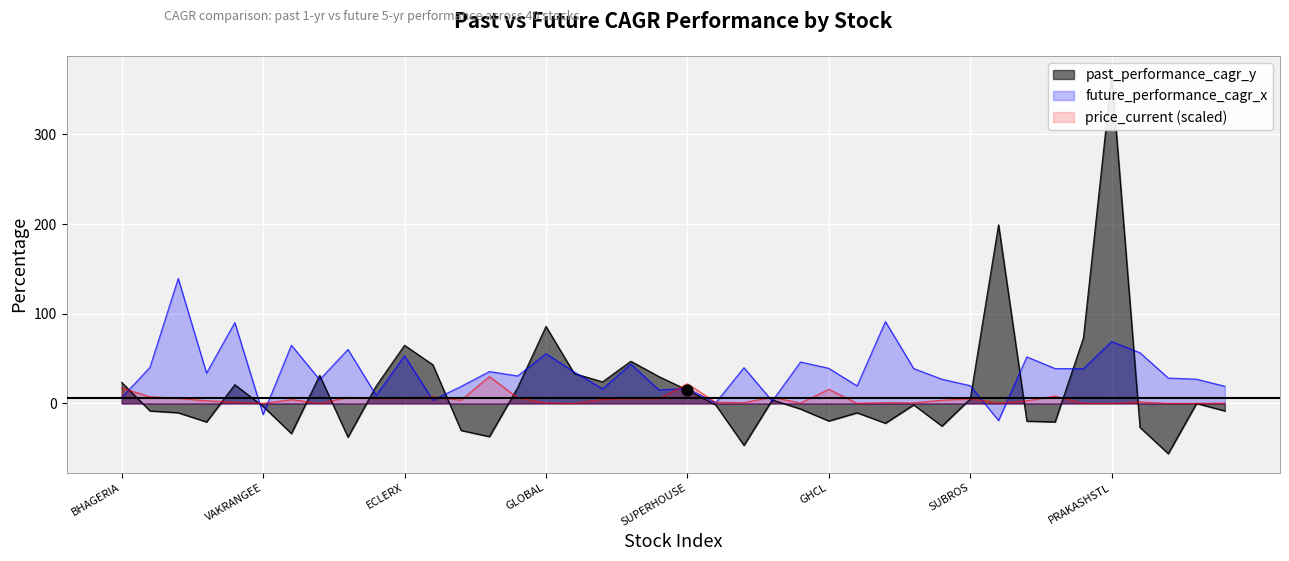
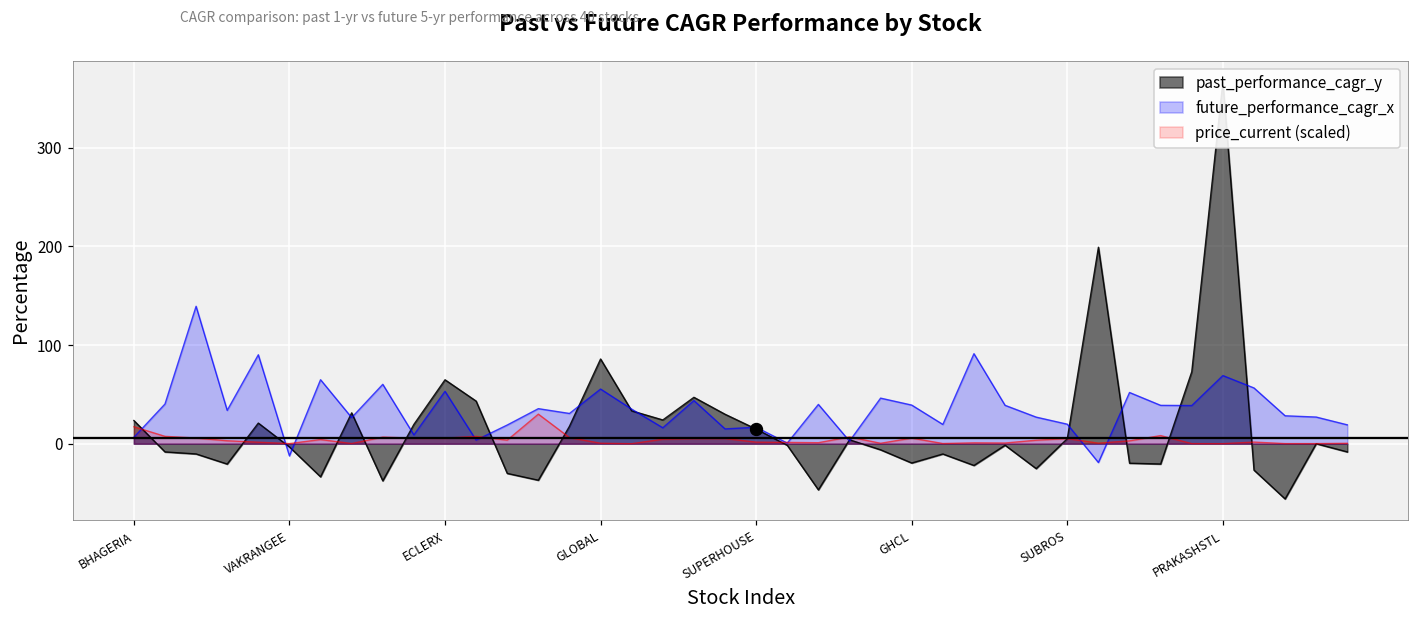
price_current (scaled), SUPERHOUSE: 20 -> 0
price_current (scaled), GHCL: 20 -> 10
